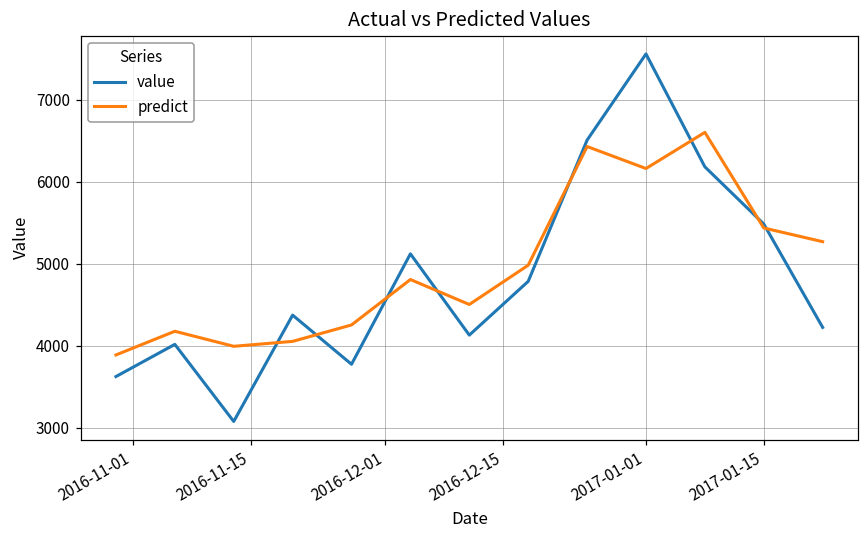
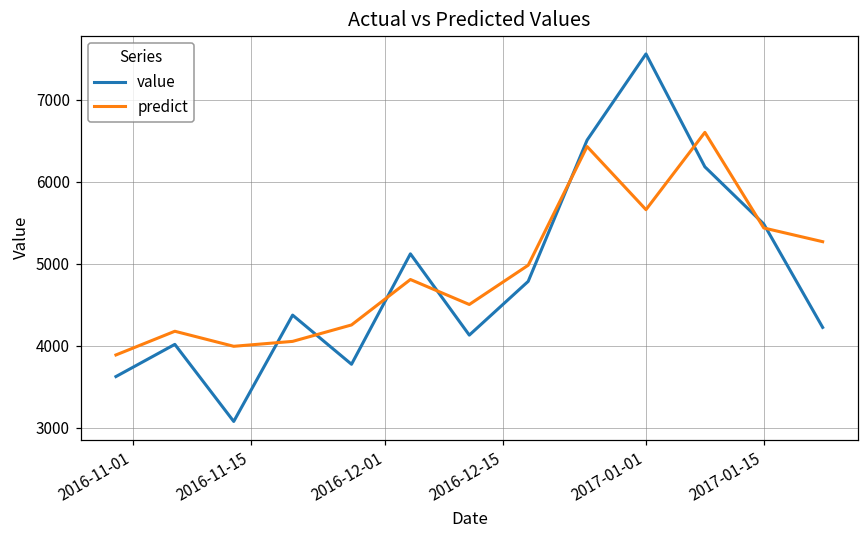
predict, 2017-01-01: 6200 -> 5700
